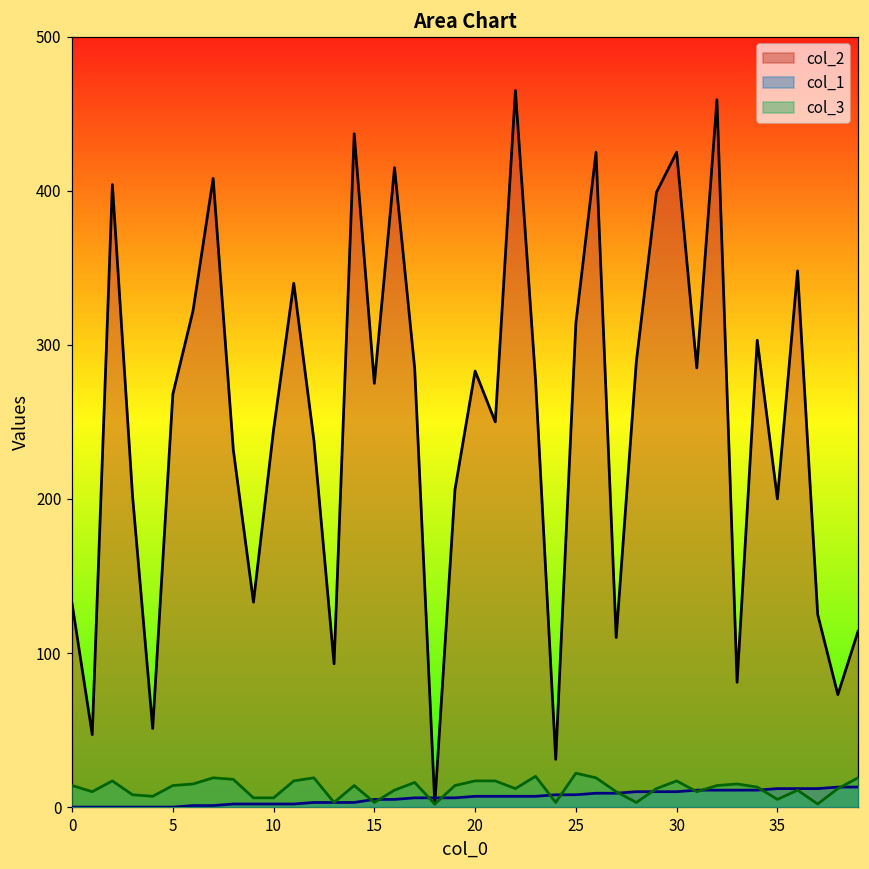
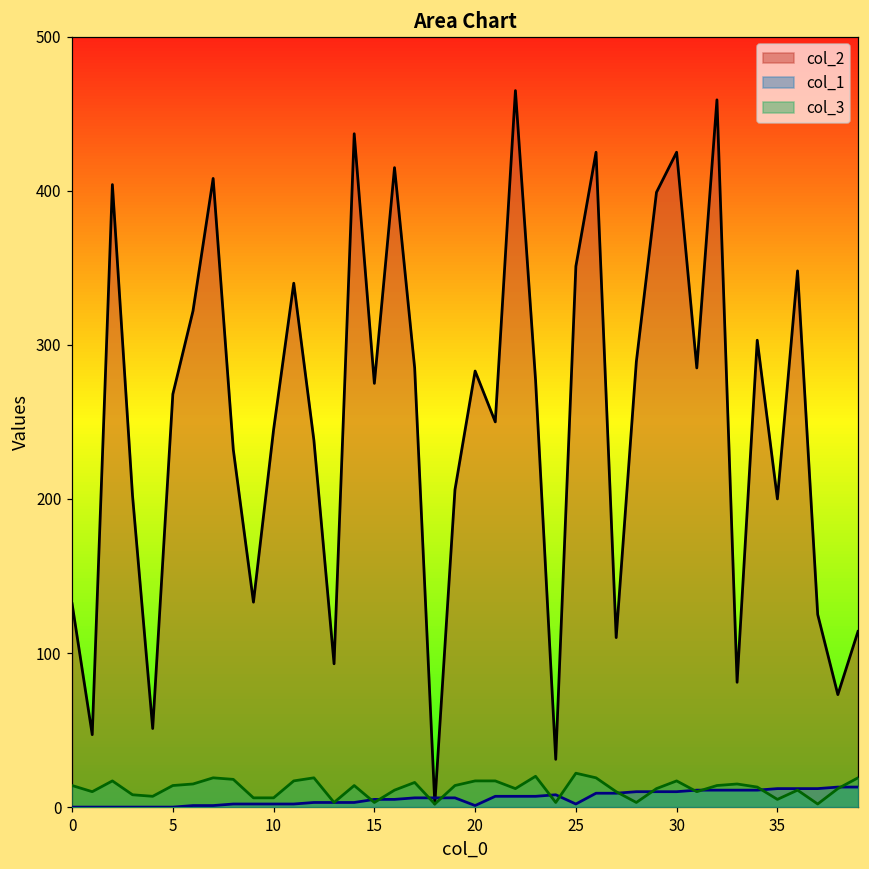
col_1, 20: 7 -> 1
col_2, 25: 314 -> 351
col_1, 25: 8 -> 2
